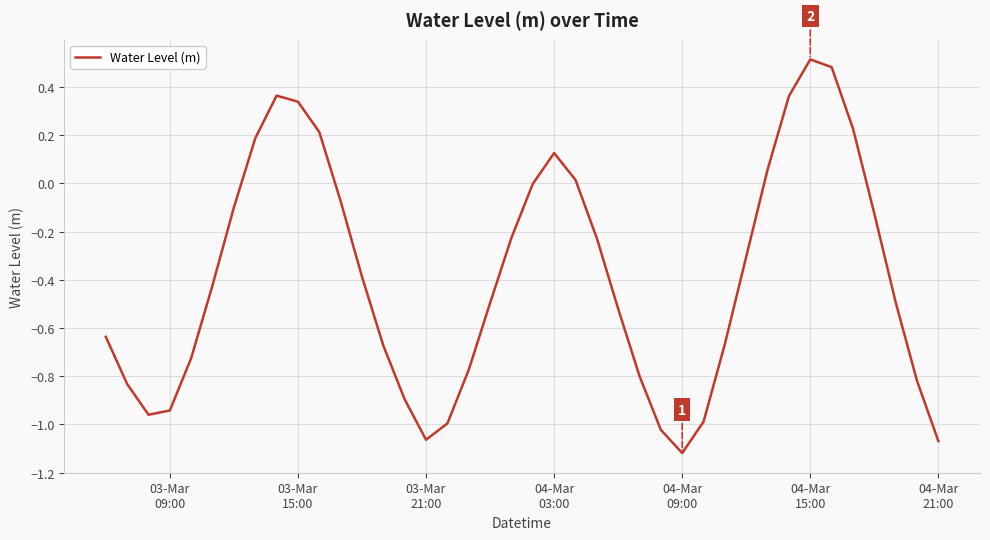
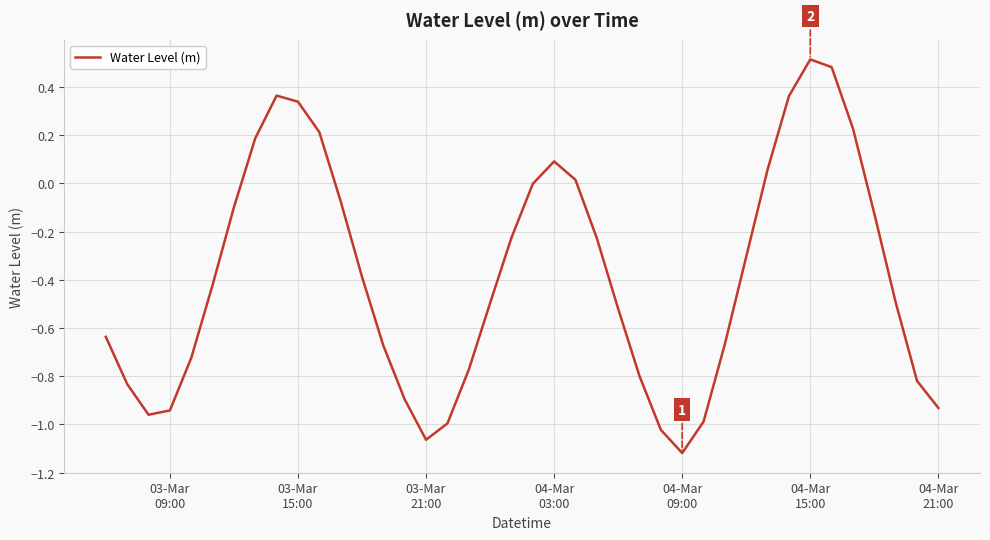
04-Mar 03:00: 0.13 -> 0.09
04-Mar 21:00: -1.07 -> -0.93
